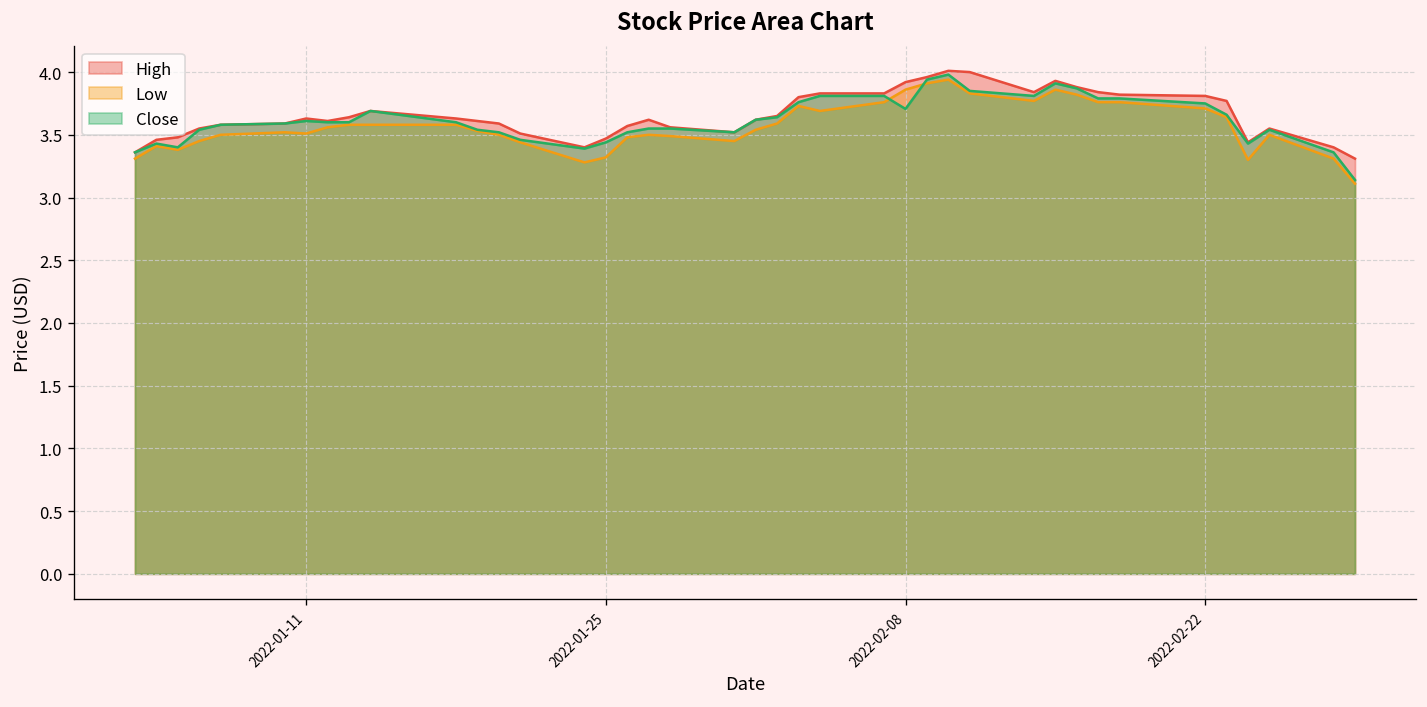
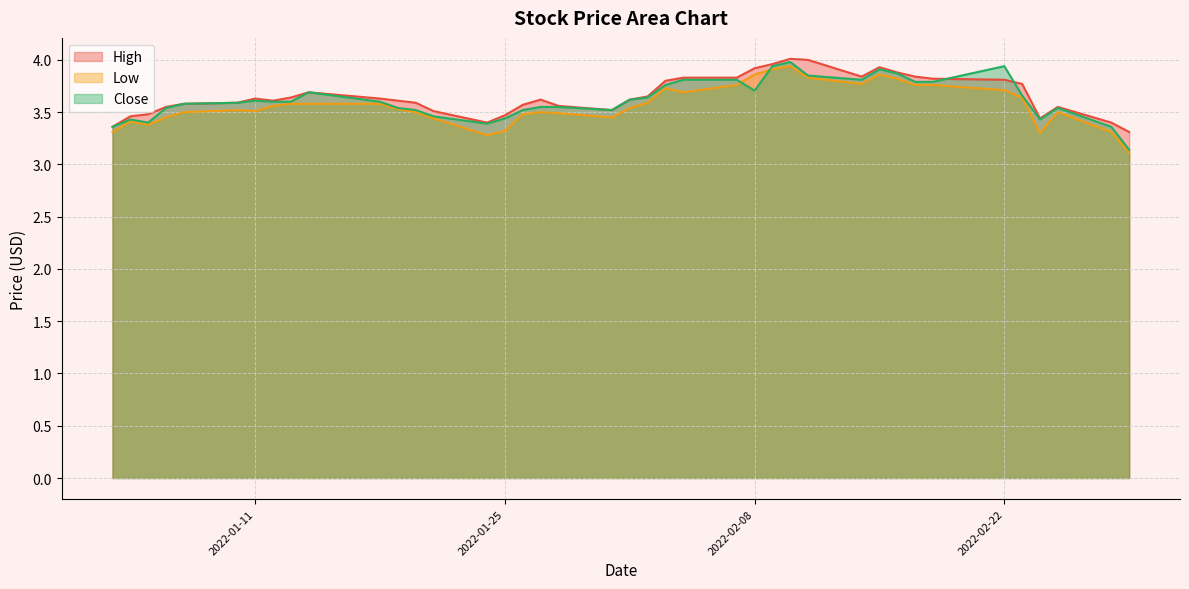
Close, 2022-02-22: 3.75 -> 3.94
